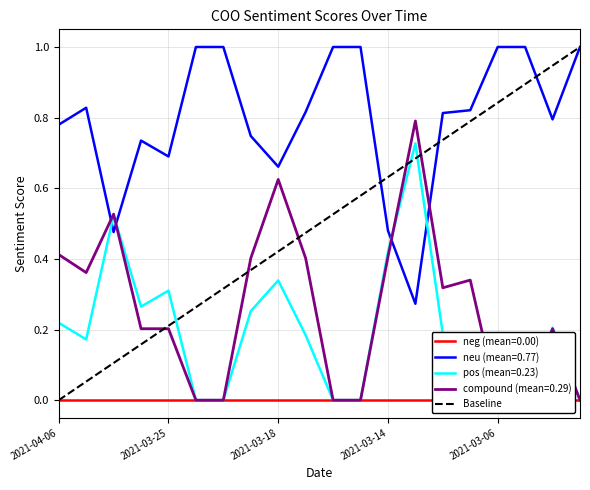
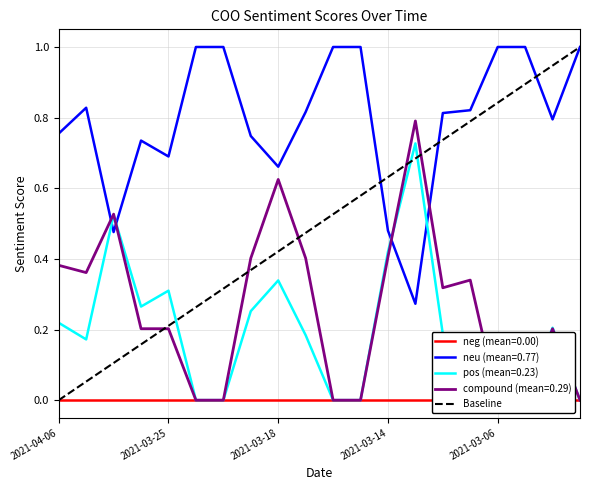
neu (mean=0.77), 2021-04-06: 0.78 -> 0.76
compound (mean=0.29), 2021-04-06: 0.41 -> 0.38
